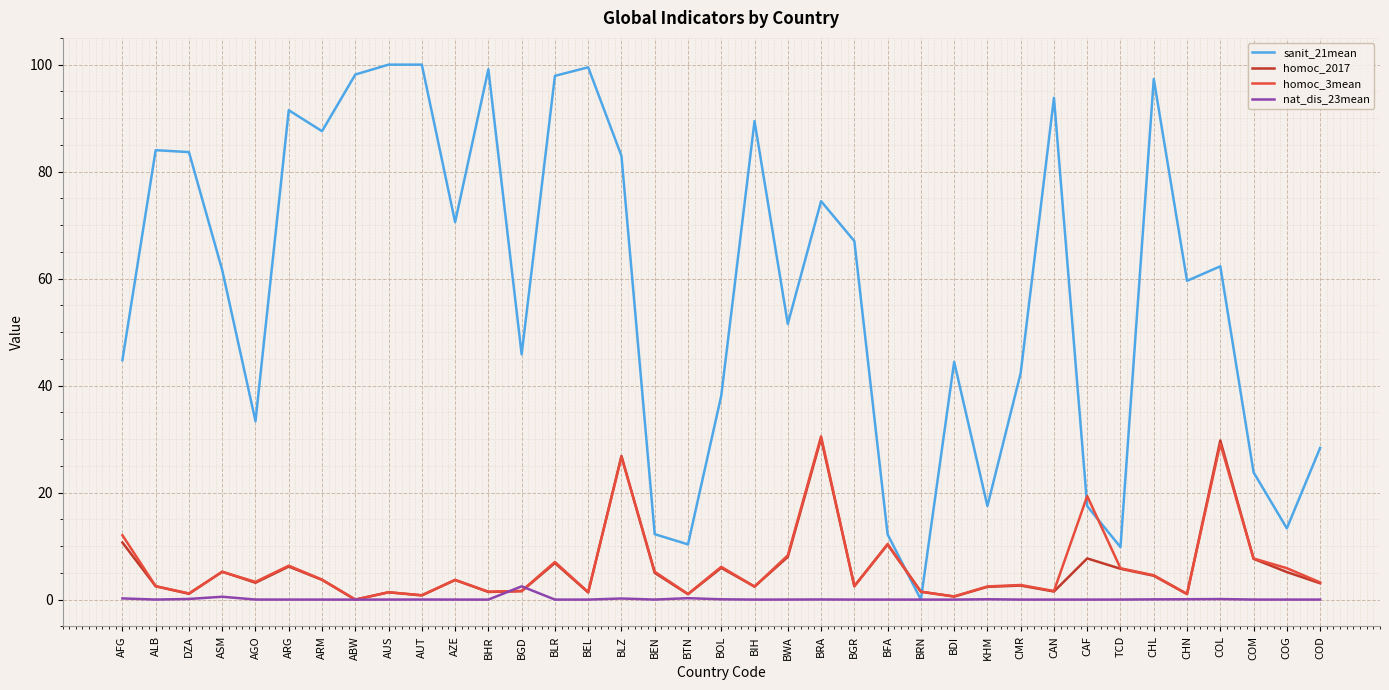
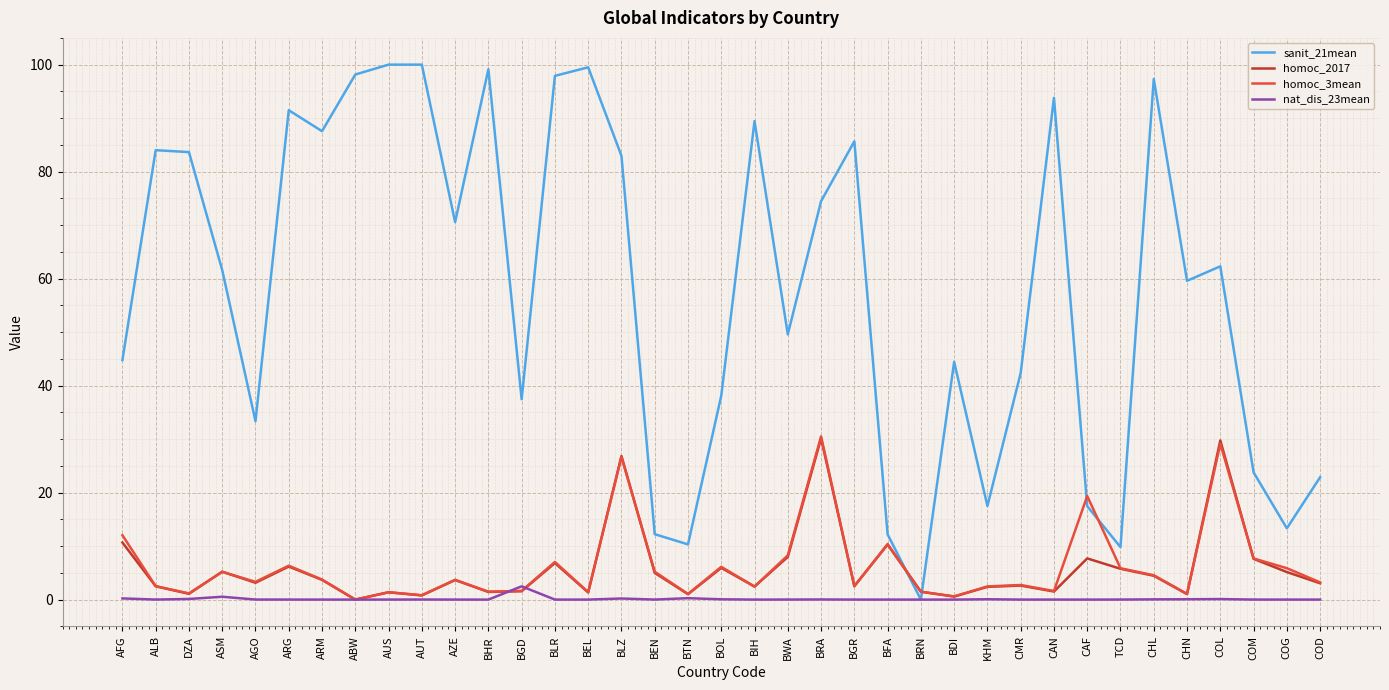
sanit_21mean, BGD: 46 -> 37
sanit_21mean, BWA: 52 -> 50
sanit_21mean, BGR: 67 -> 86
sanit_21mean, COD: 28 -> 23
